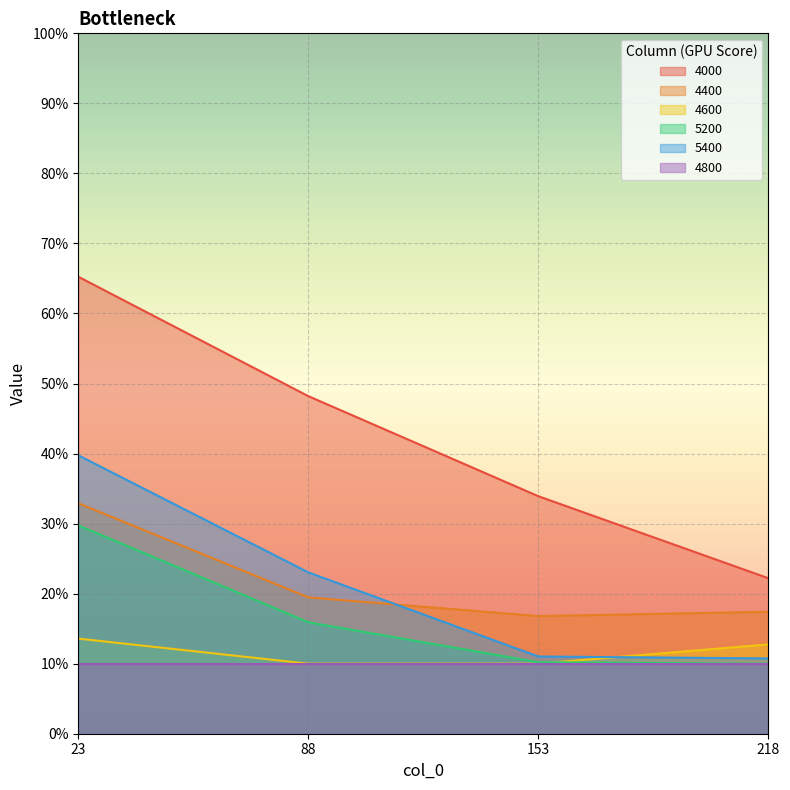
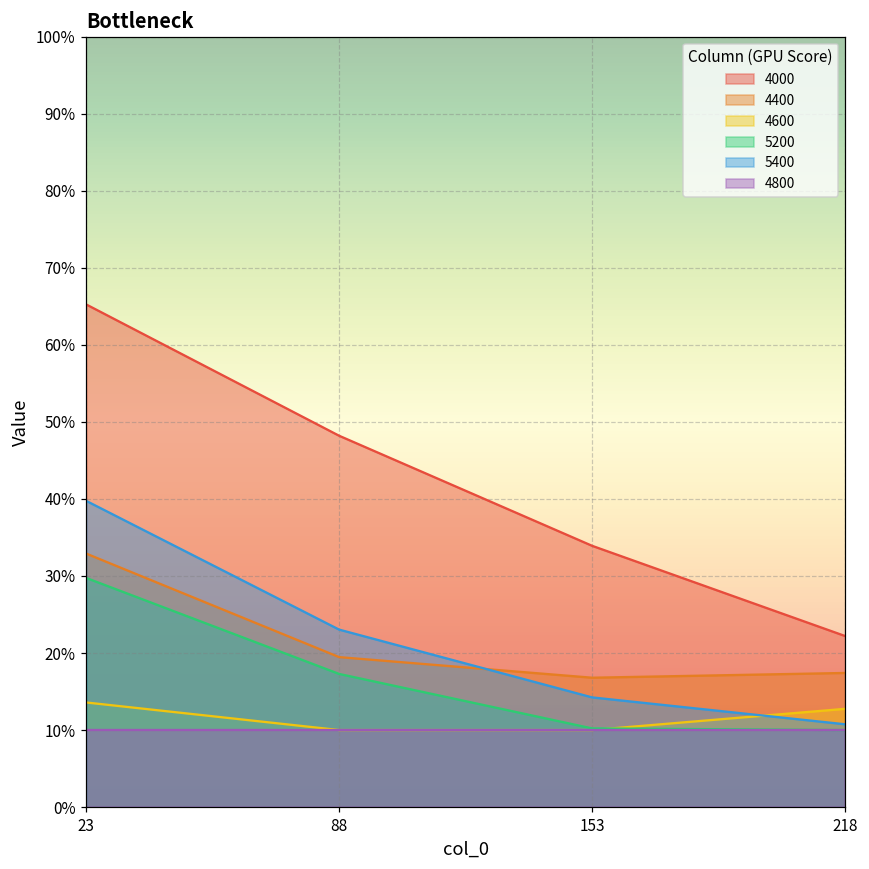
5200, 88: 16% -> 17%
5400, 153: 11% -> 14%
